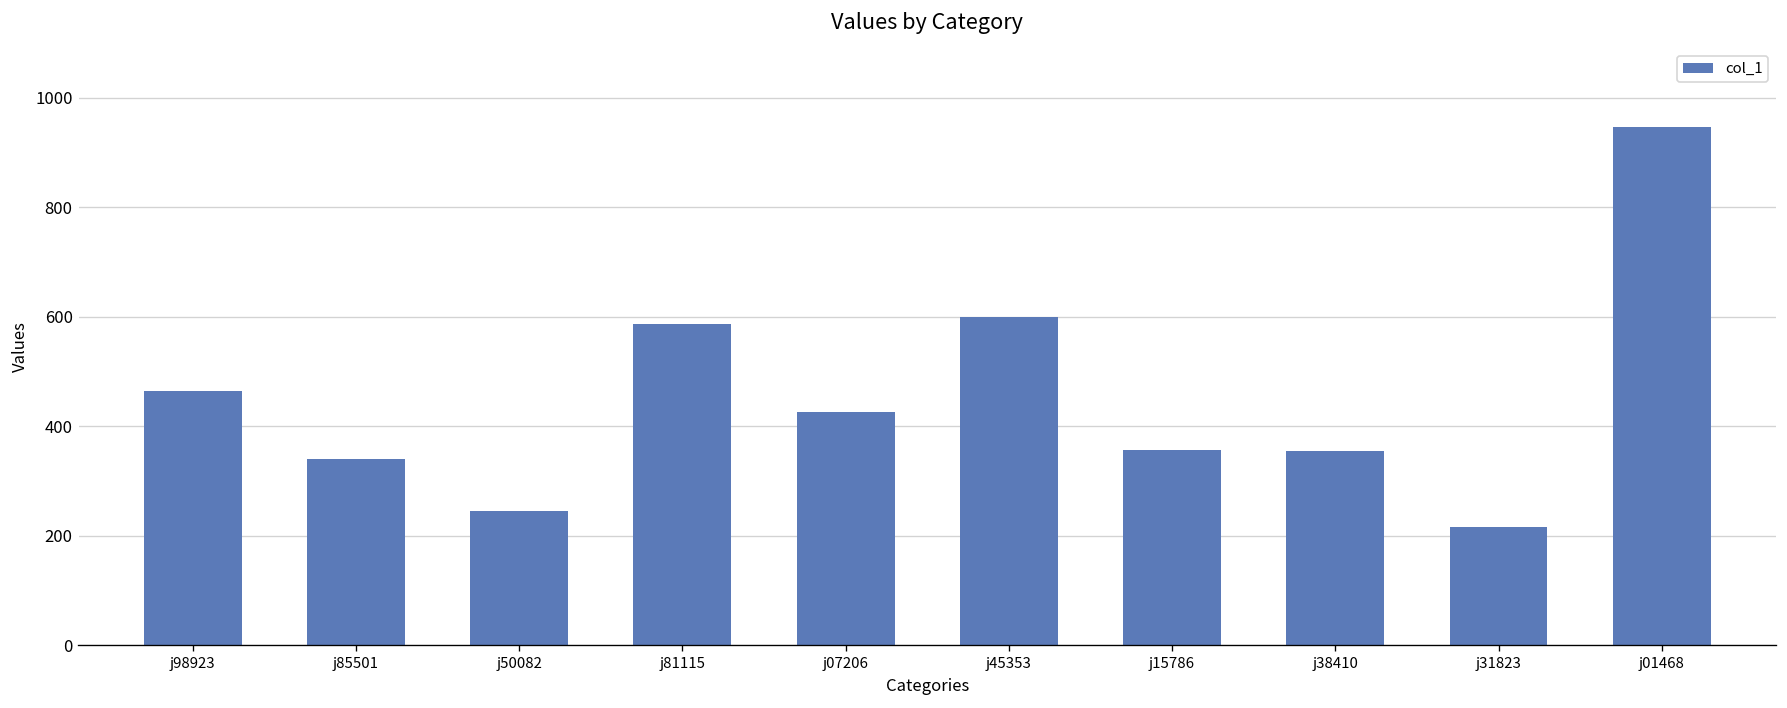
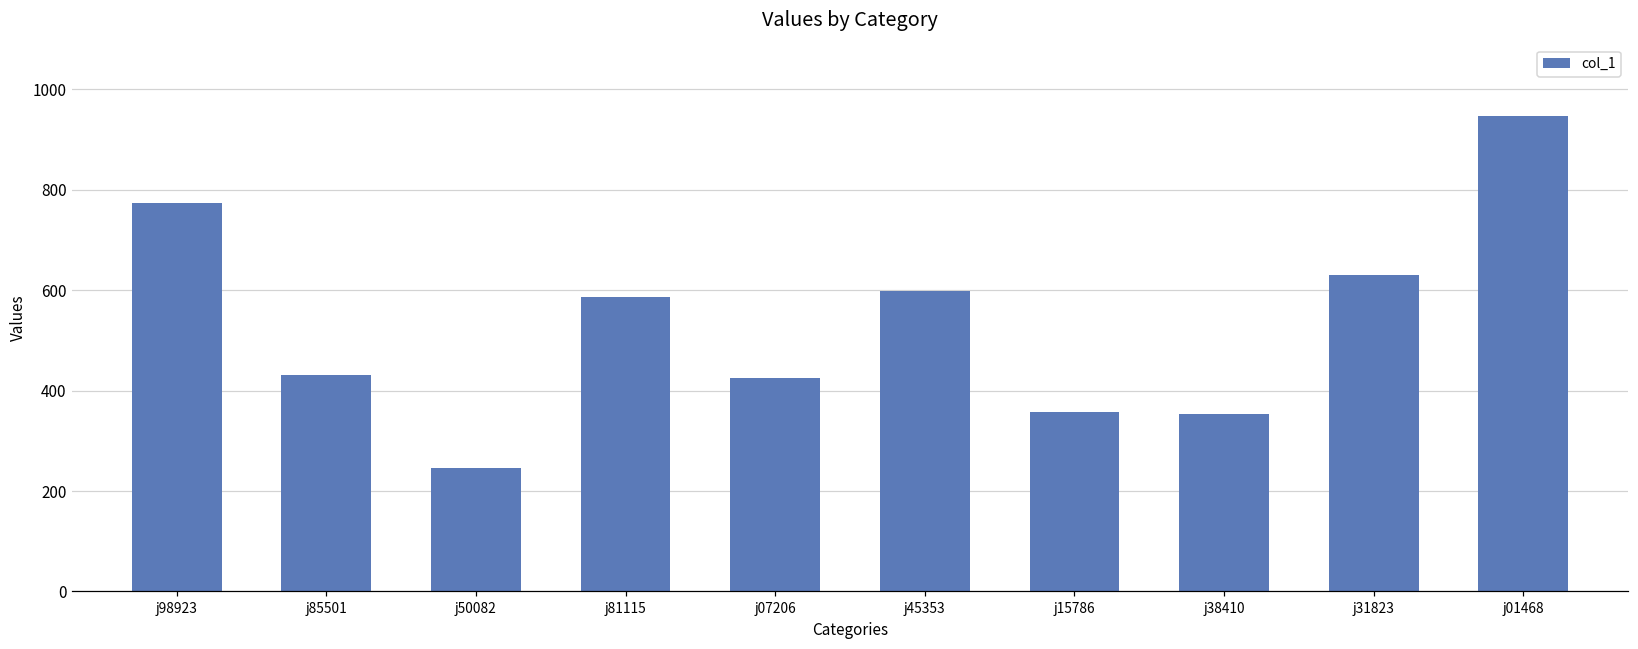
j98923: 470 -> 770
j85501: 340 -> 430
j31823: 220 -> 630
